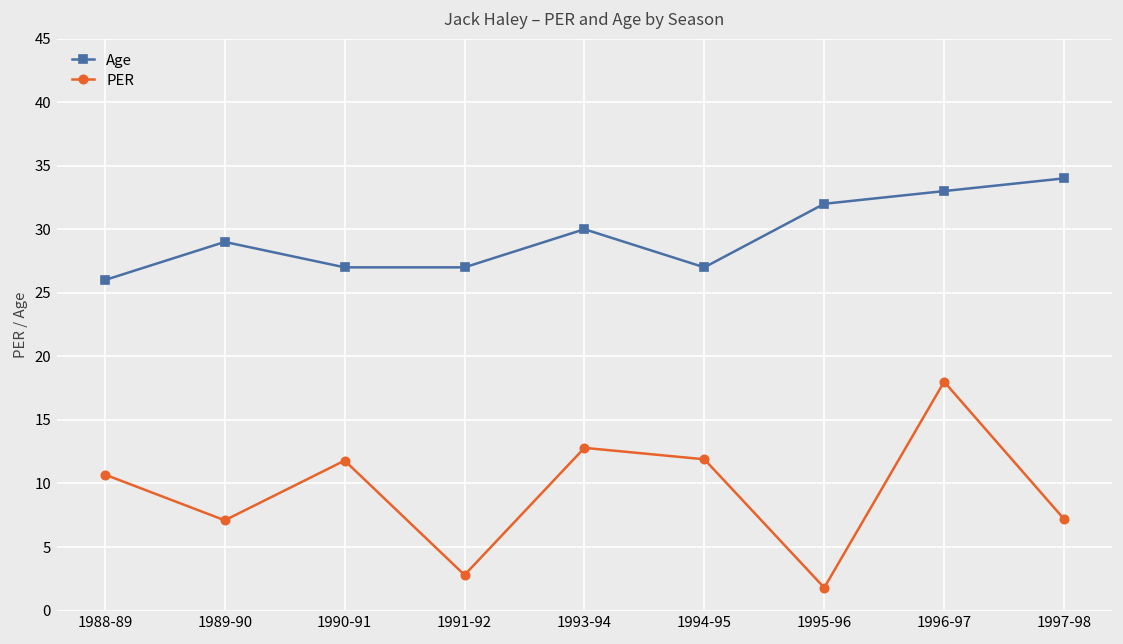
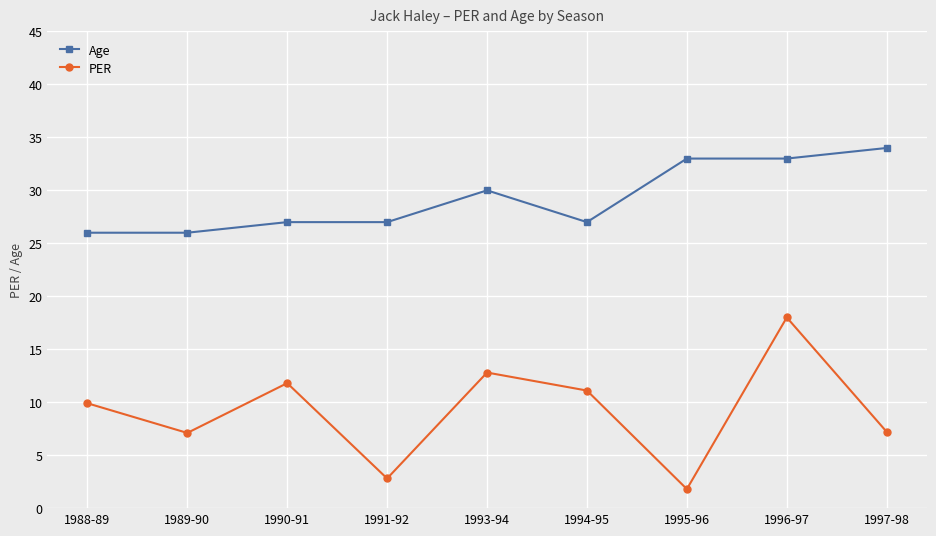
PER, 1988-89: 10.7 -> 9.9
Age, 1989-90: 29 -> 26
PER, 1994-95: 11.9 -> 11.1
Age, 1995-96: 32 -> 33
